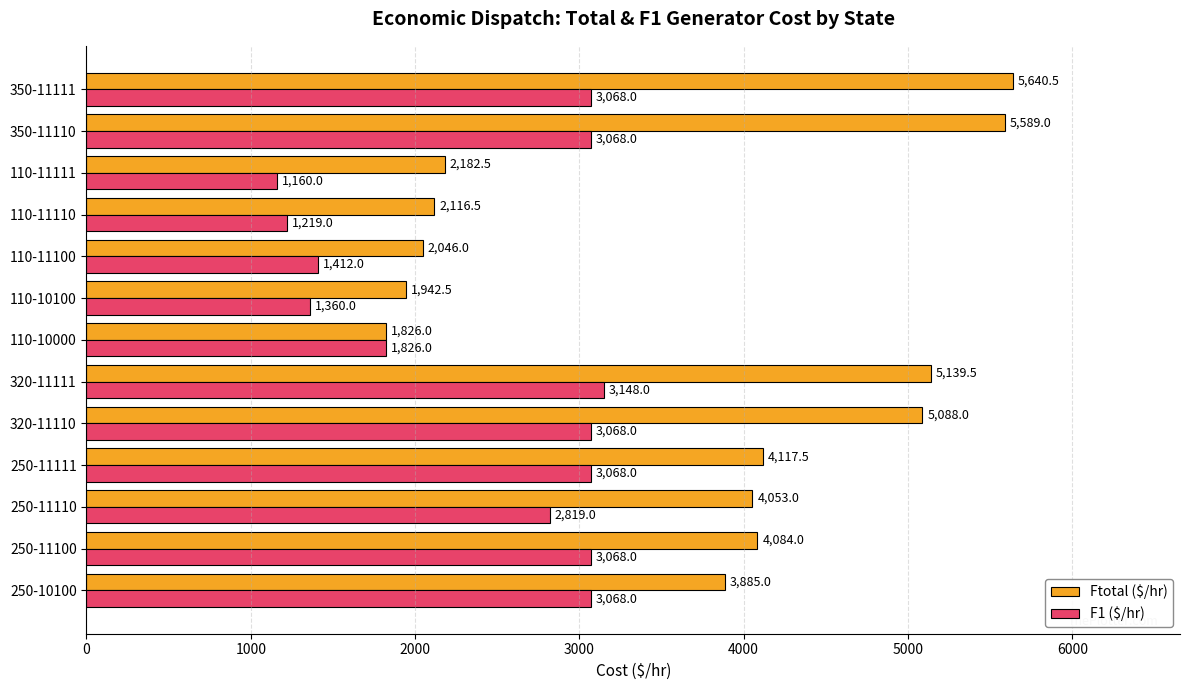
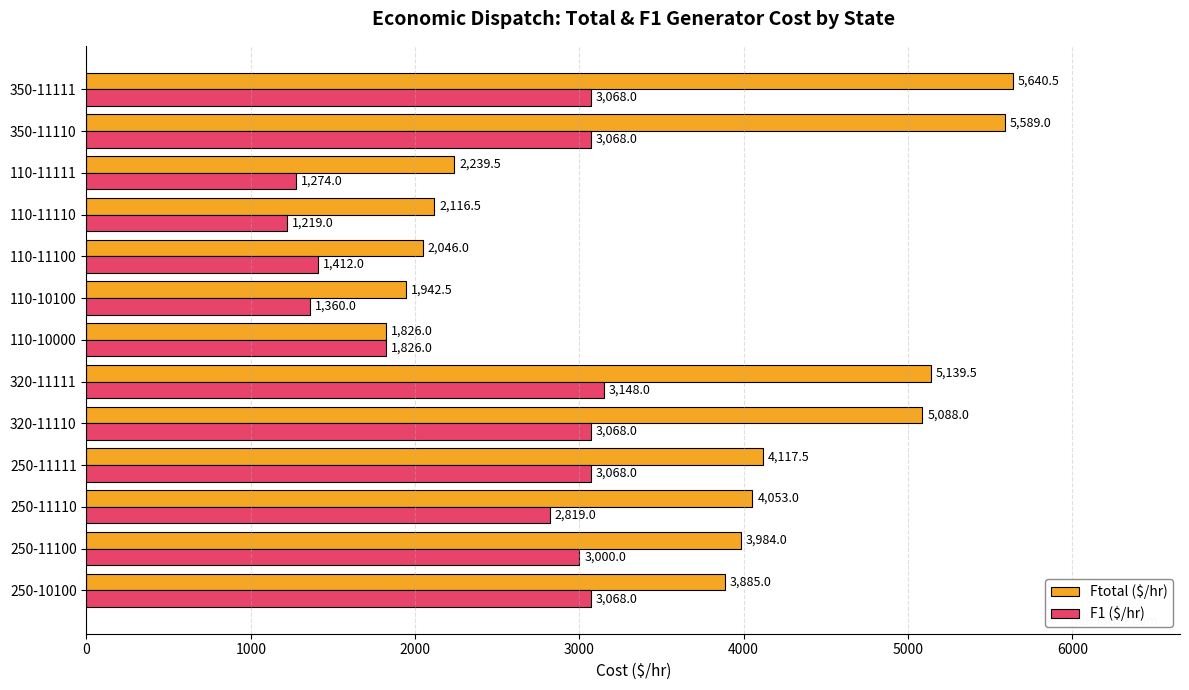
Ftotal ($/hr), 110-11111: 2,182.5 -> 2,239.5
F1 ($/hr), 110-11111: 1,160.0 -> 1,274.0
Ftotal ($/hr), 250-11100: 4,084.0 -> 3,984.0
F1 ($/hr), 250-11100: 3,068.0 -> 3,000.0
